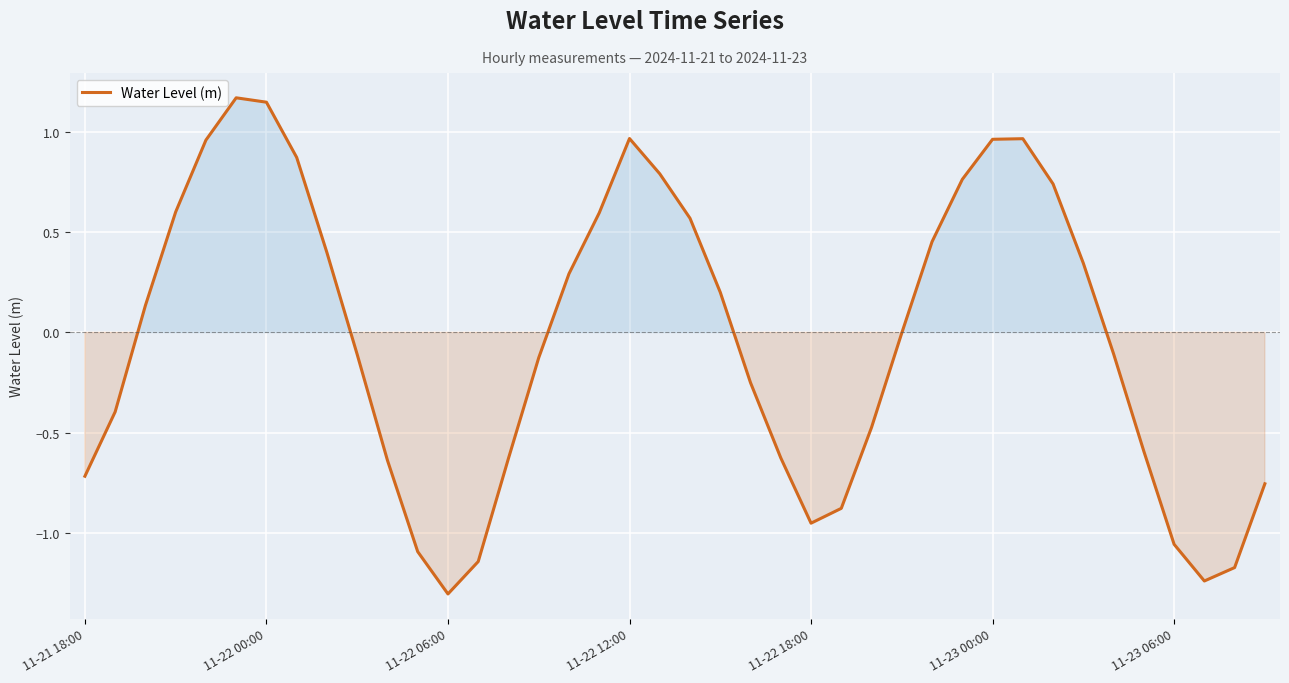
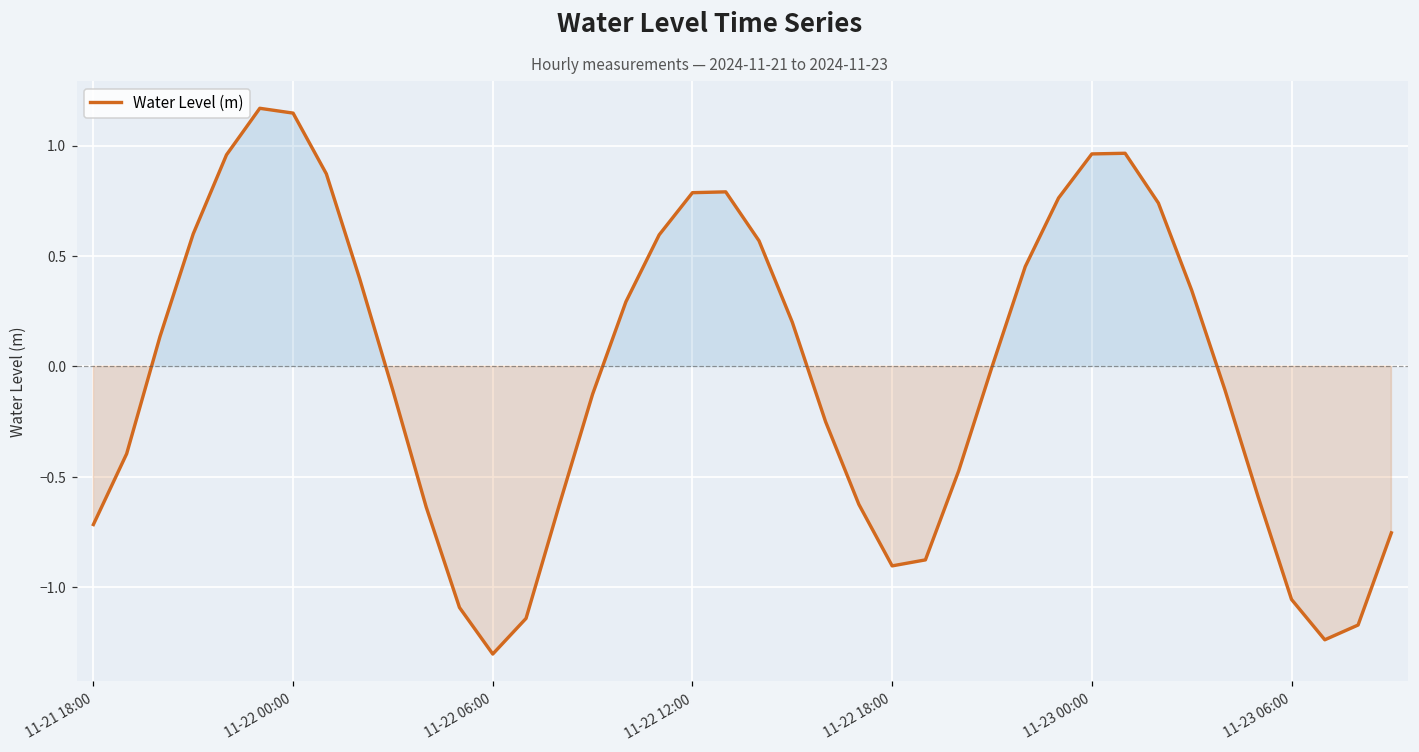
11-22 12:00: 0.97 -> 0.79
11-22 18:00: -0.95 -> -0.90
